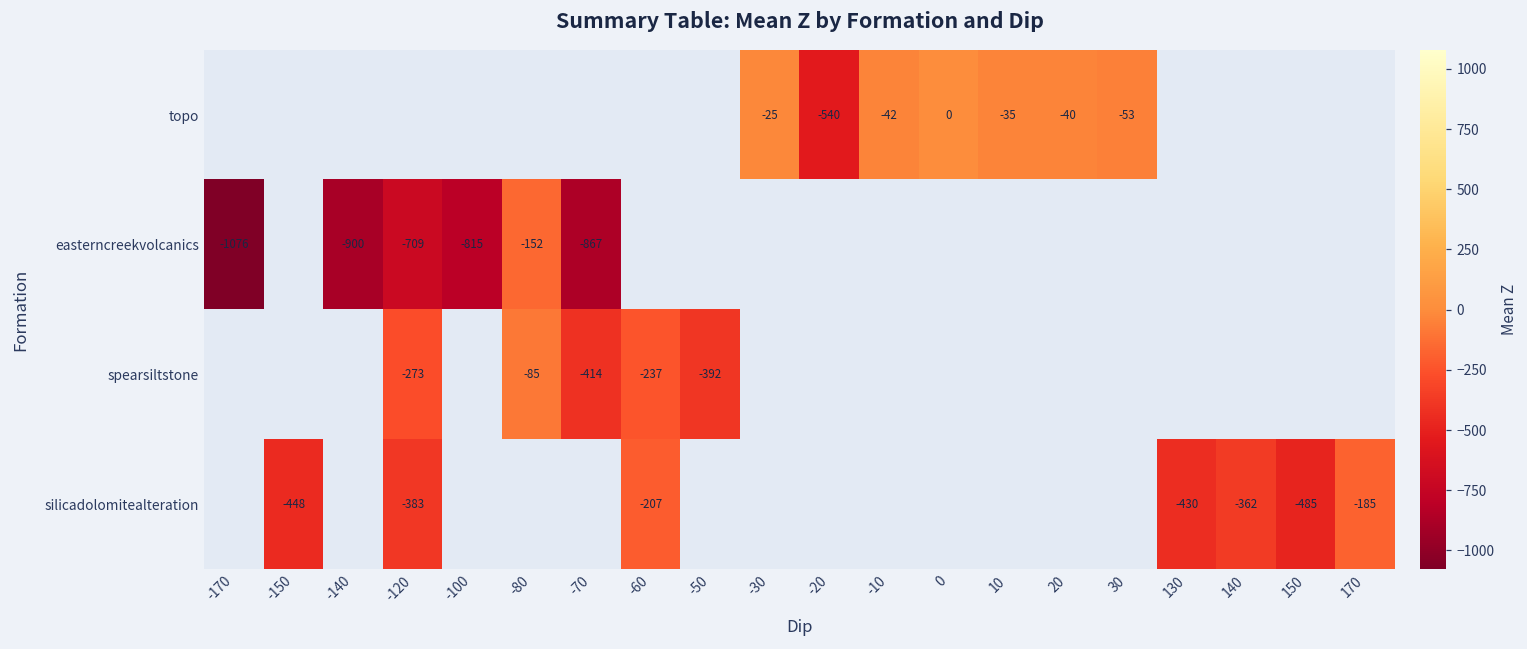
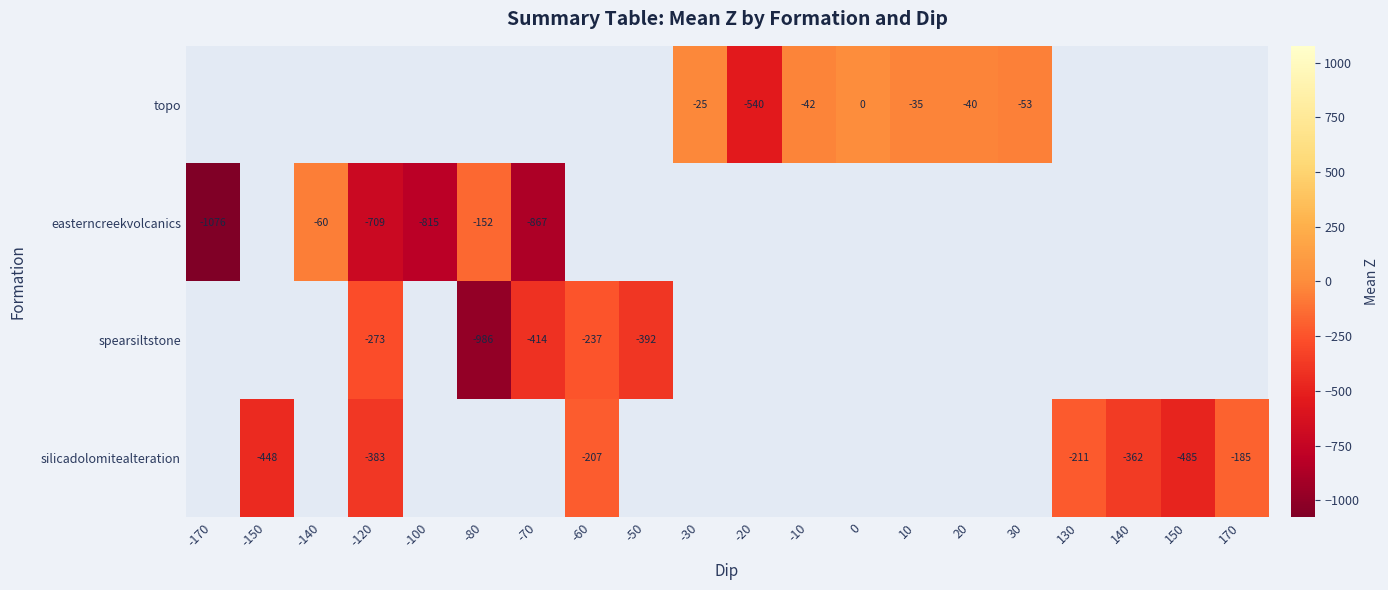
easterncreekvolcanics, -140: -900 -> -60
spearsiltstone, -80: -85 -> -986
silicadolomitealteration, 130: -430 -> -211
